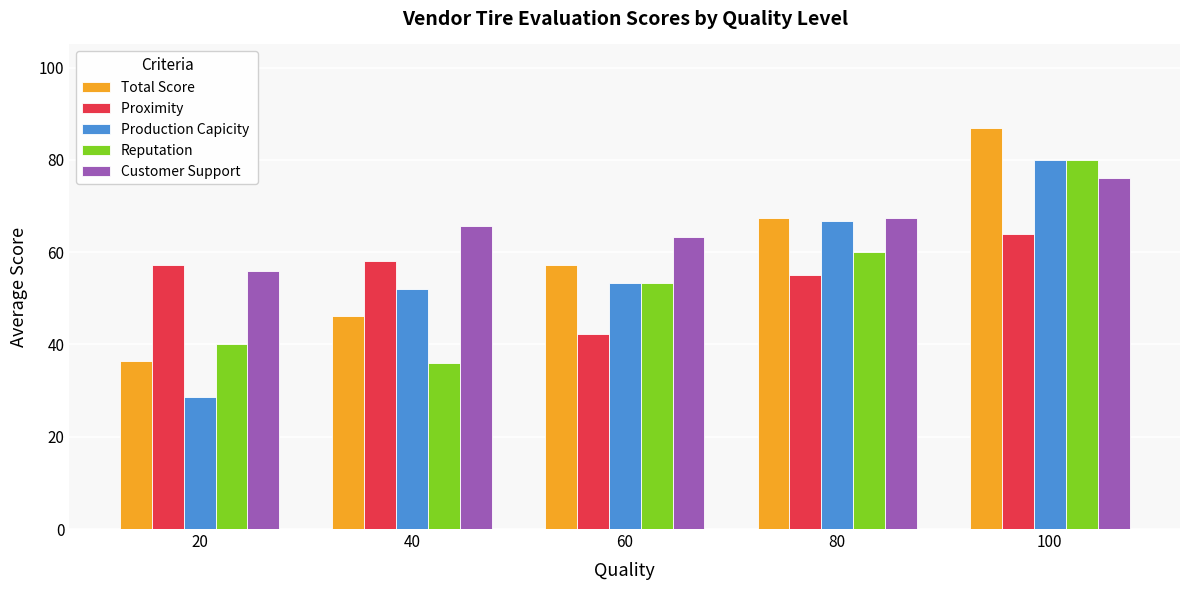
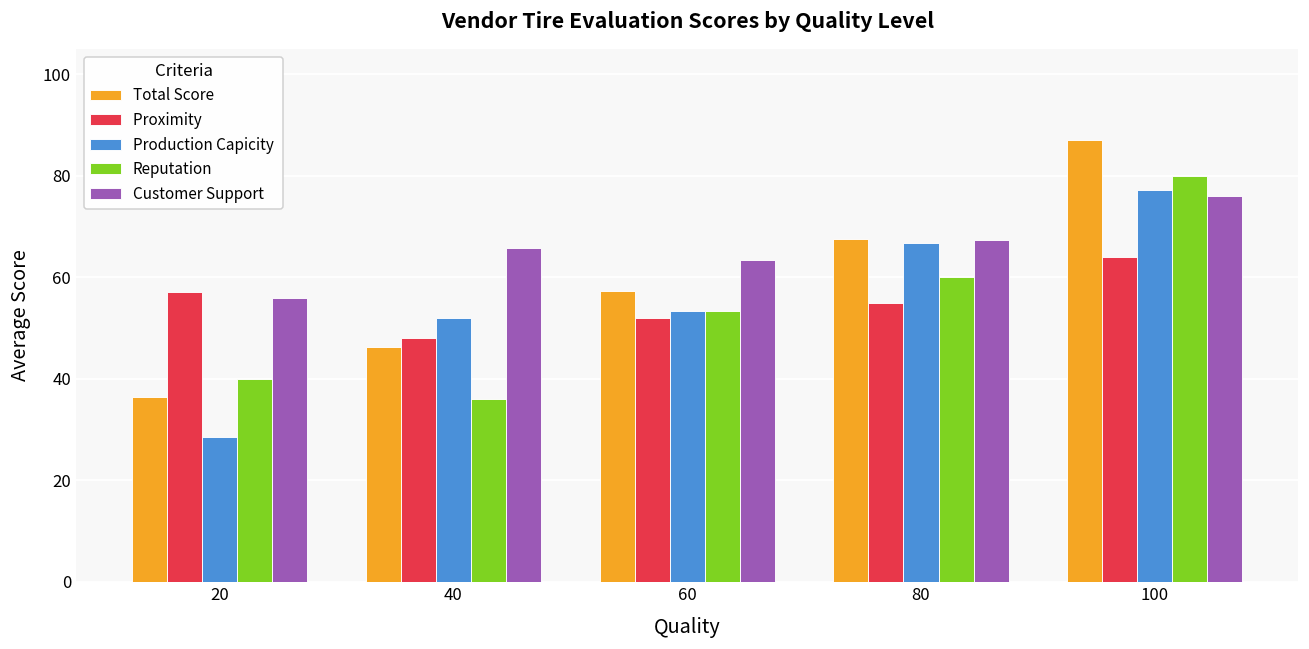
Proximity, 40: 58 -> 48
Proximity, 60: 42 -> 52
Production Capicity, 100: 80 -> 77
